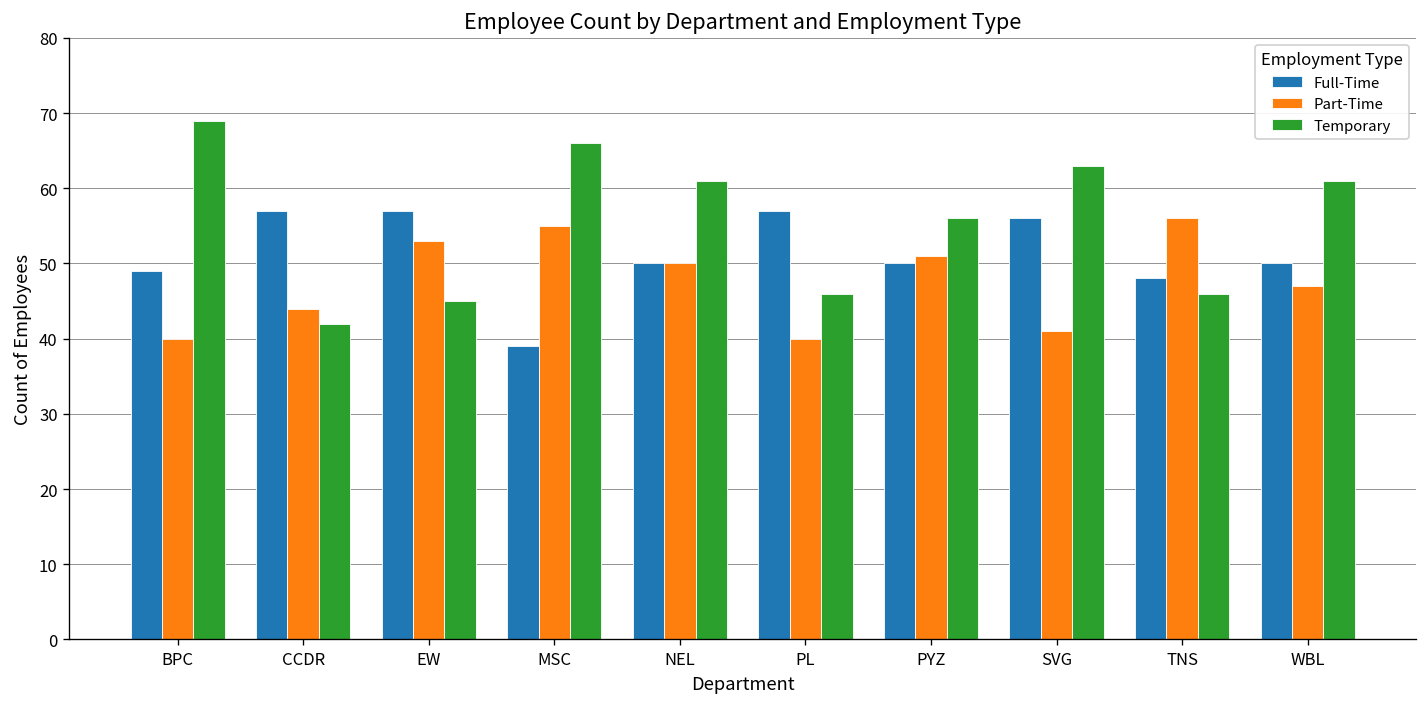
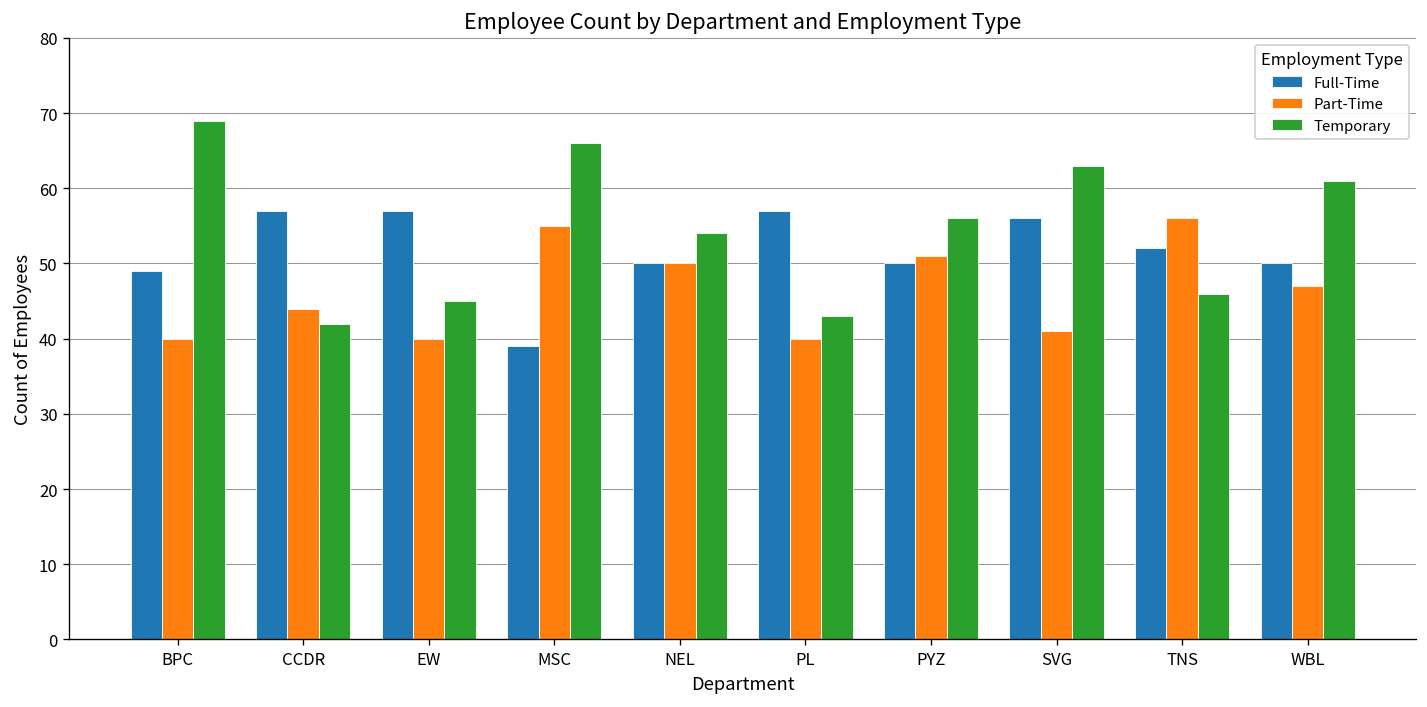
Part-Time, EW: 53 -> 40
Temporary, NEL: 61 -> 54
Temporary, PL: 46 -> 43
Full-Time, TNS: 48 -> 52
